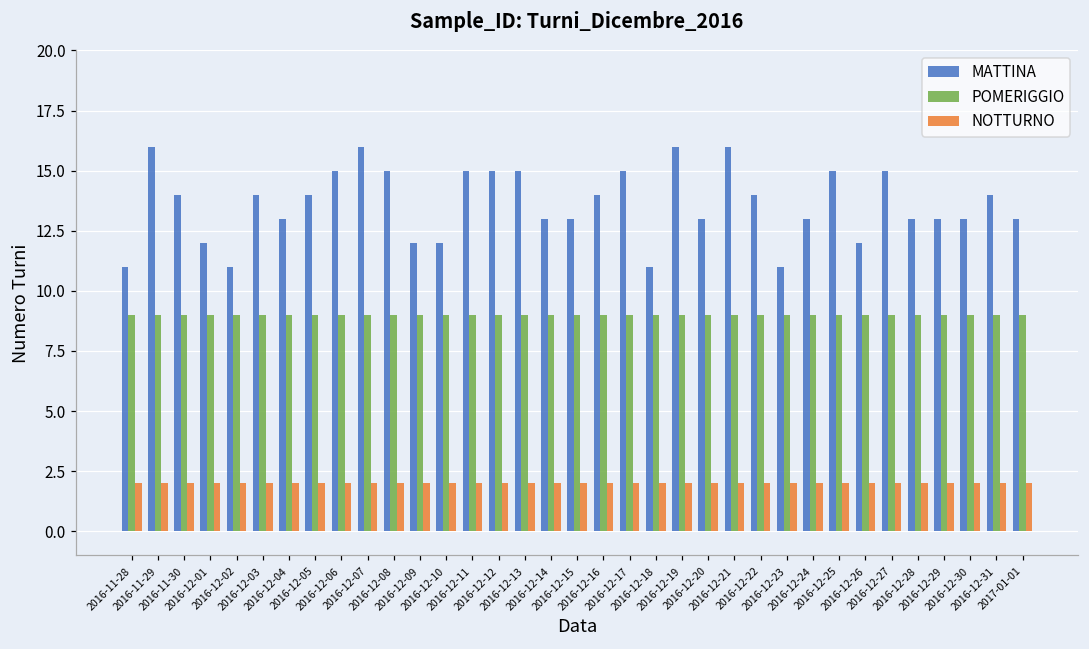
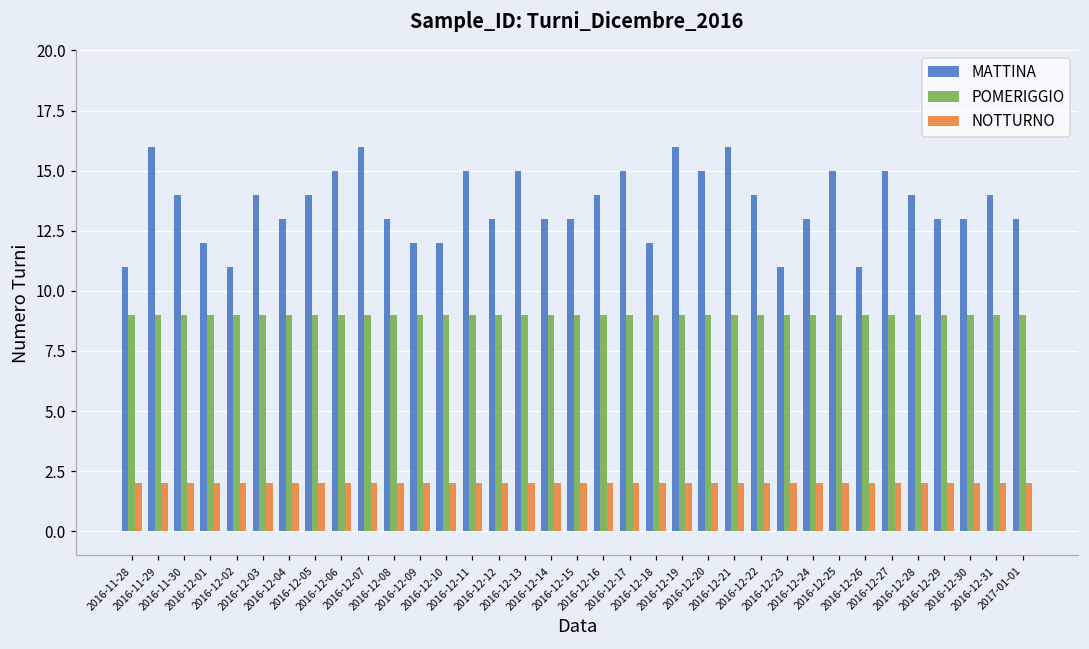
MATTINA, 2016-12-08: 15 -> 13
MATTINA, 2016-12-12: 15 -> 13
MATTINA, 2016-12-18: 11 -> 12
MATTINA, 2016-12-20: 13 -> 15
MATTINA, 2016-12-26: 12 -> 11
MATTINA, 2016-12-28: 13 -> 14
